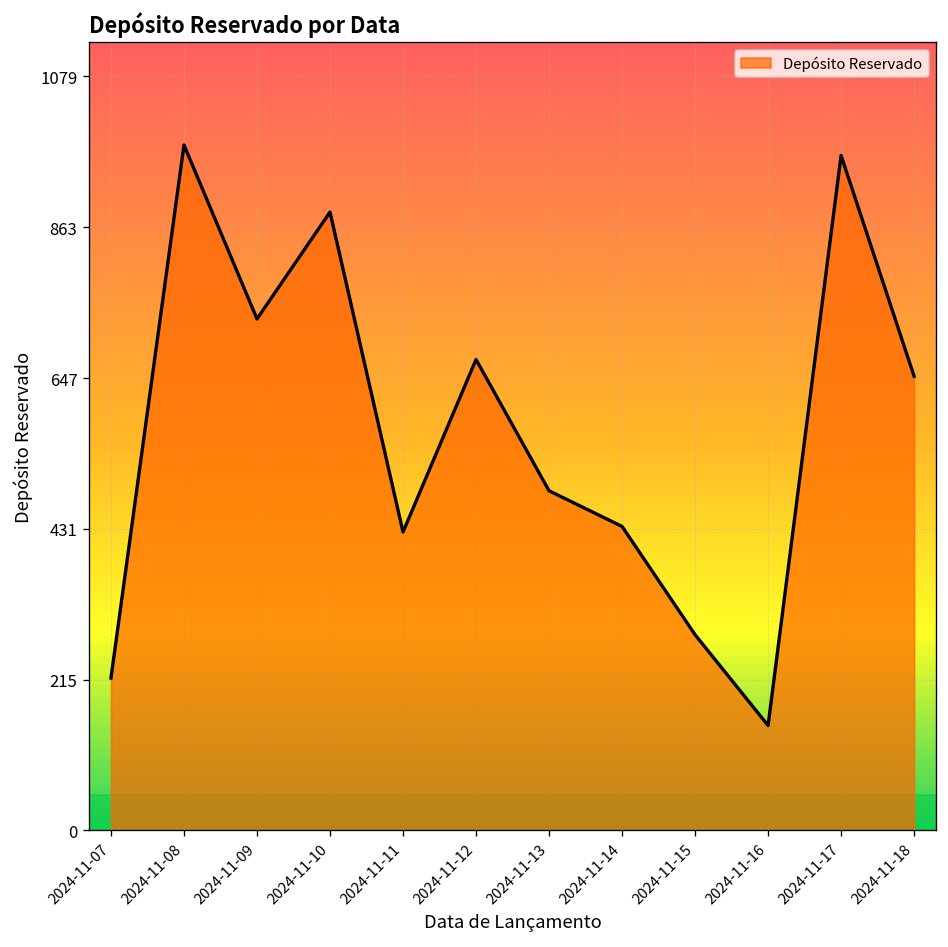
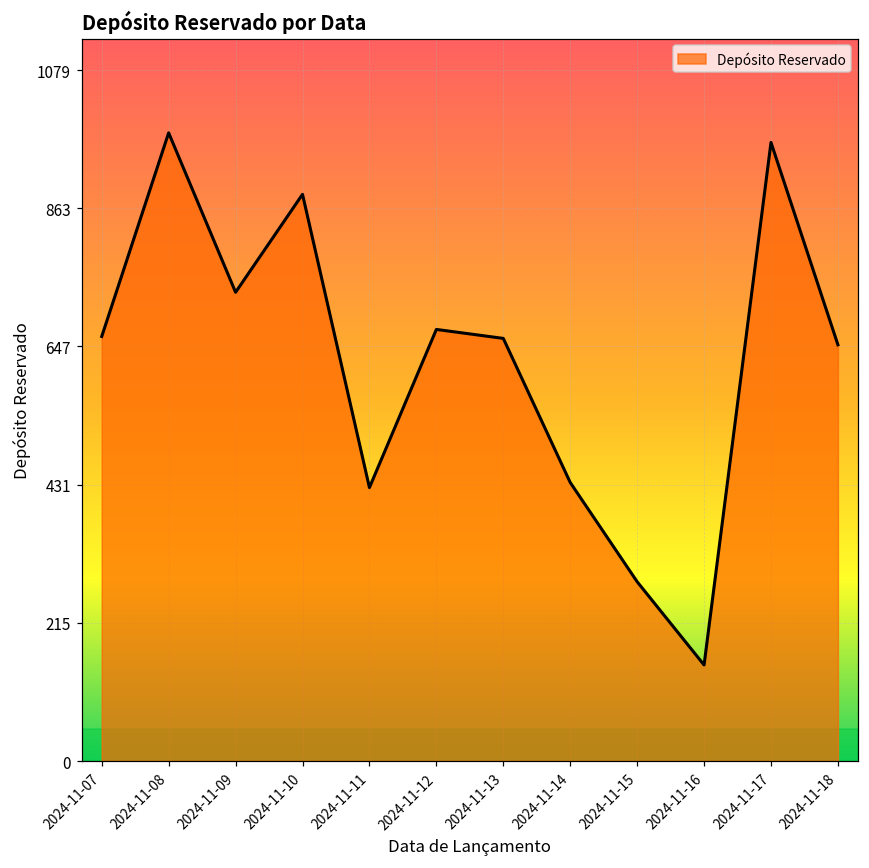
2024-11-07: 220 -> 660
2024-11-13: 490 -> 660
